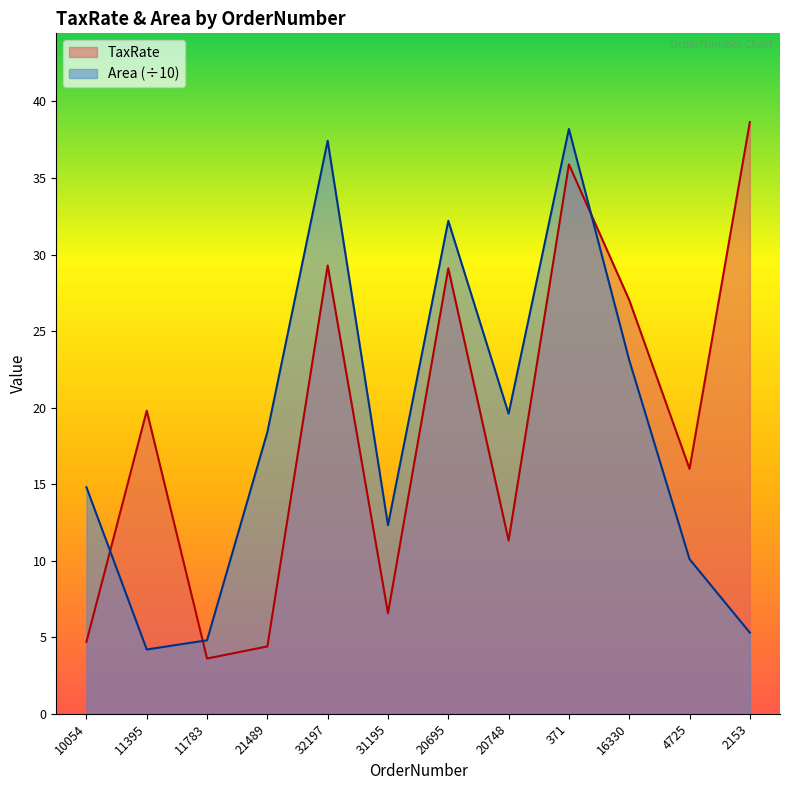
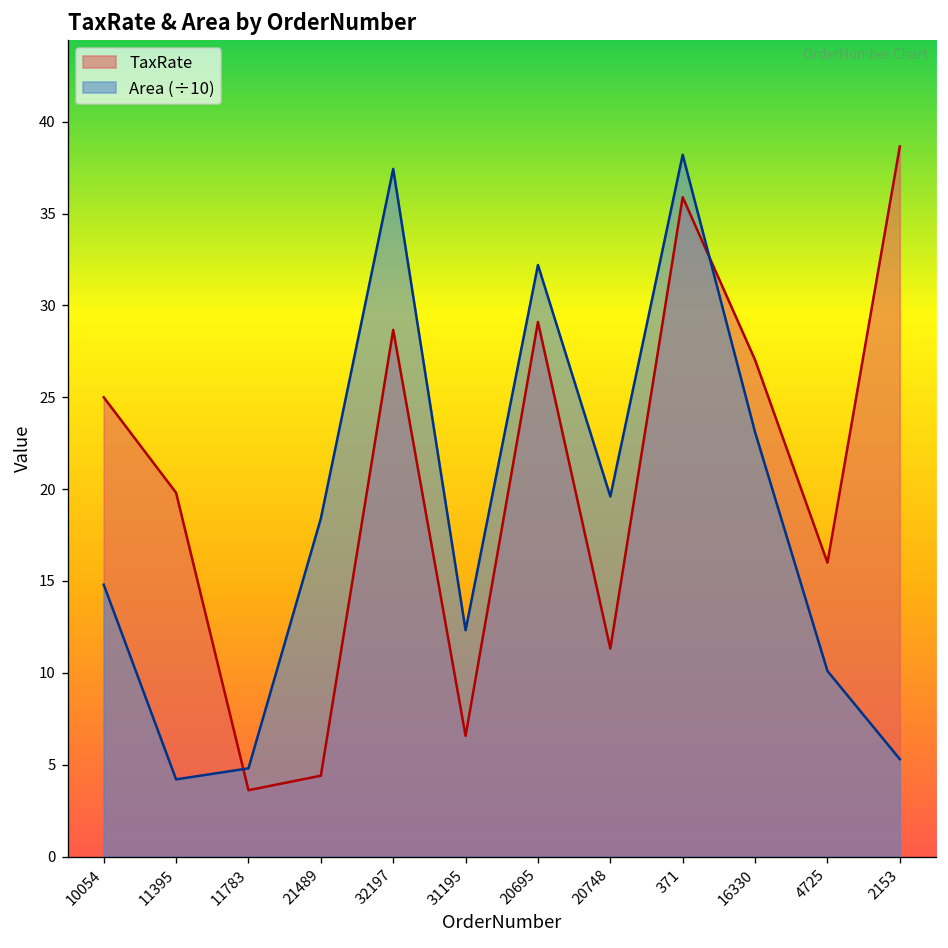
TaxRate, 10054: 4.7 -> 25.0
TaxRate, 32197: 29.3 -> 28.7
